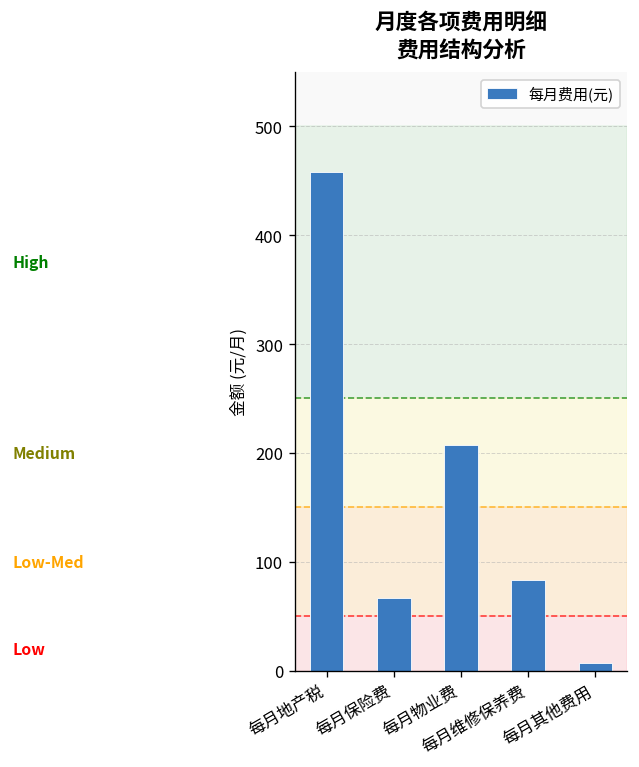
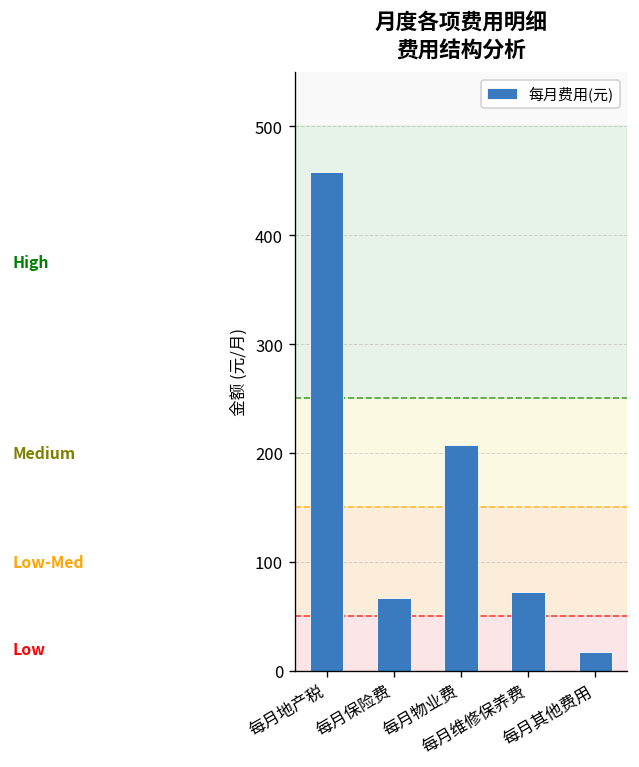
每月维修保养费: 80 -> 70
每月其他费用: 10 -> 20
